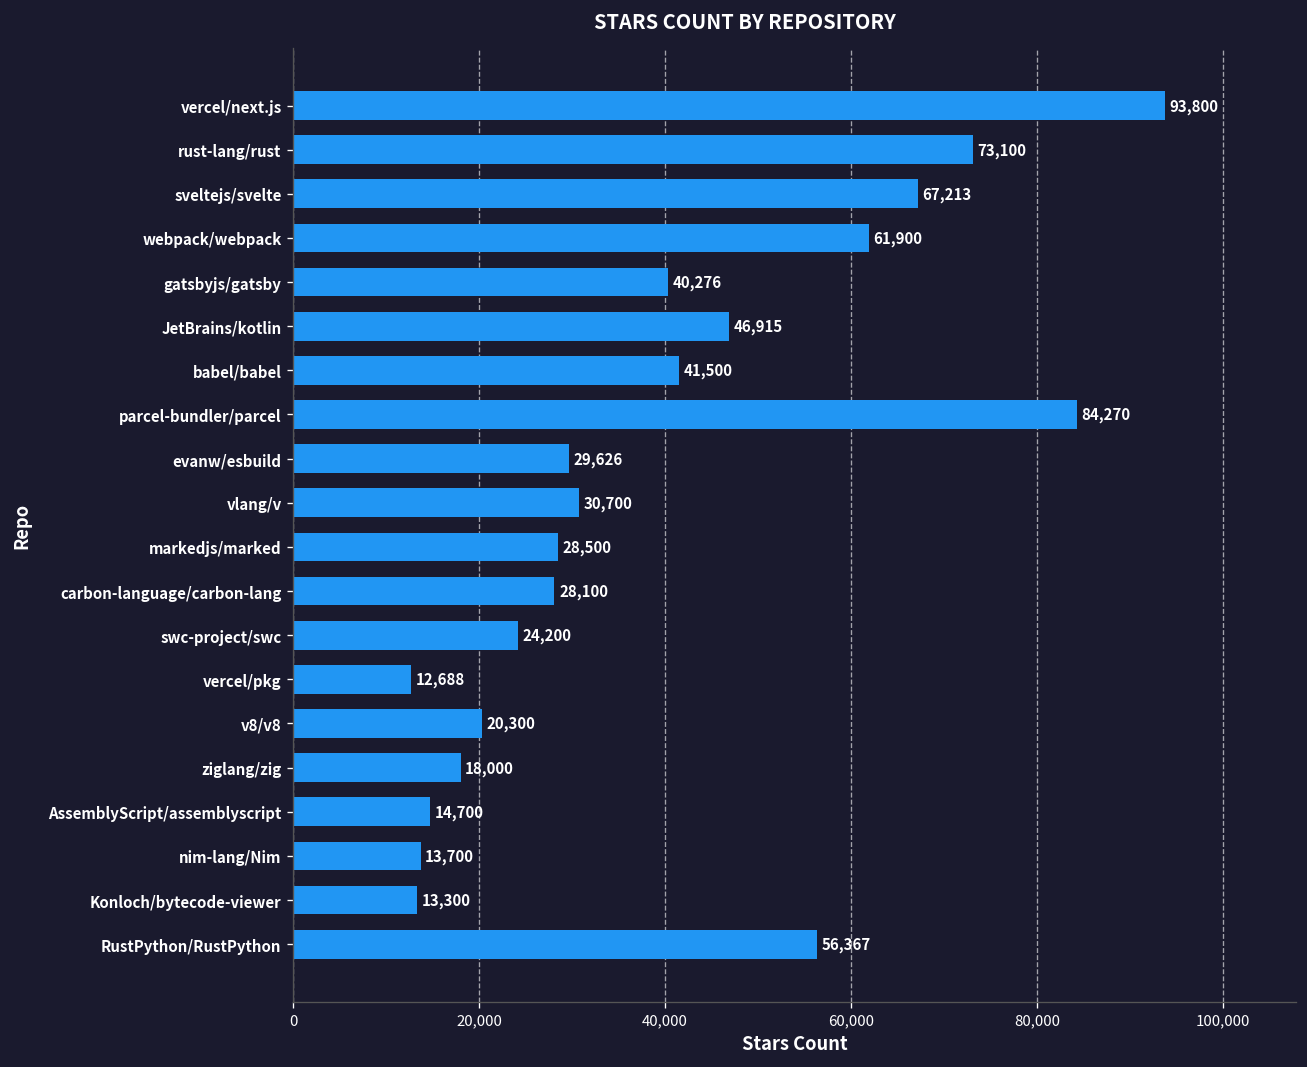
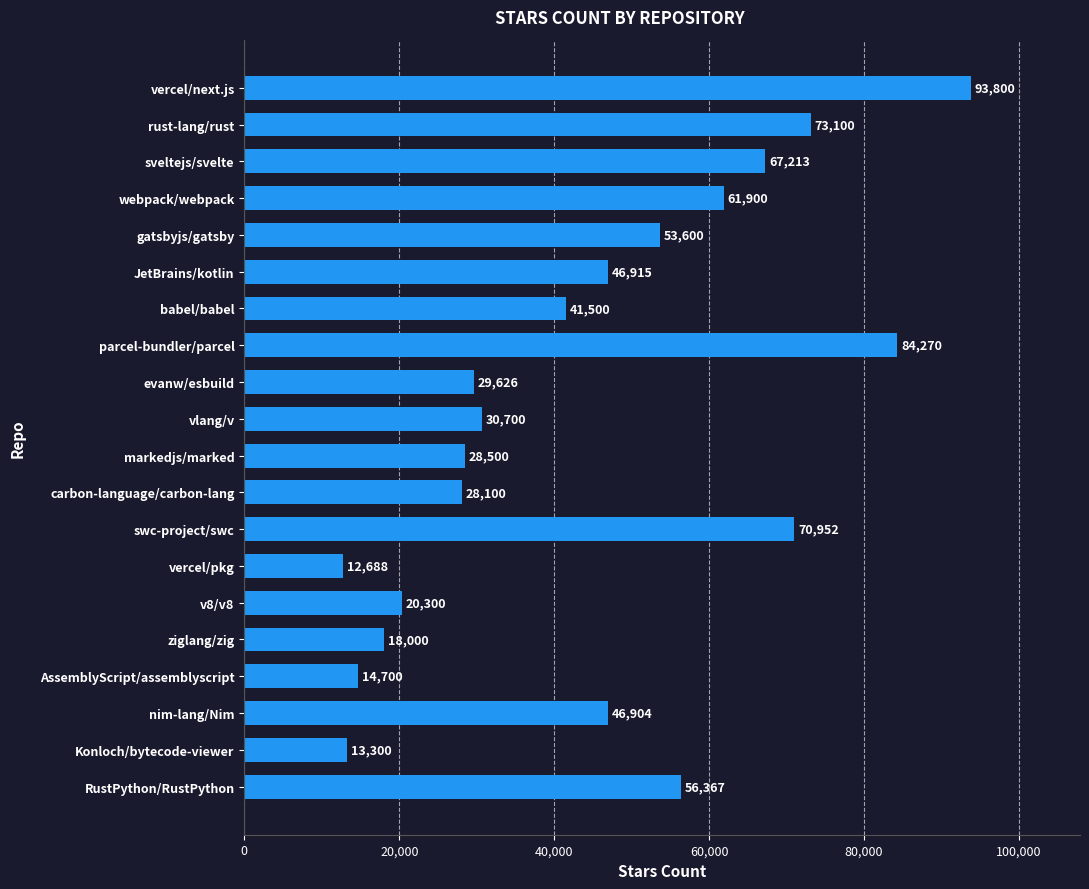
gatsbyjs/gatsby: 40,276 -> 53,600
swc-project/swc: 24,200 -> 70,952
nim-lang/Nim: 13,700 -> 46,904
